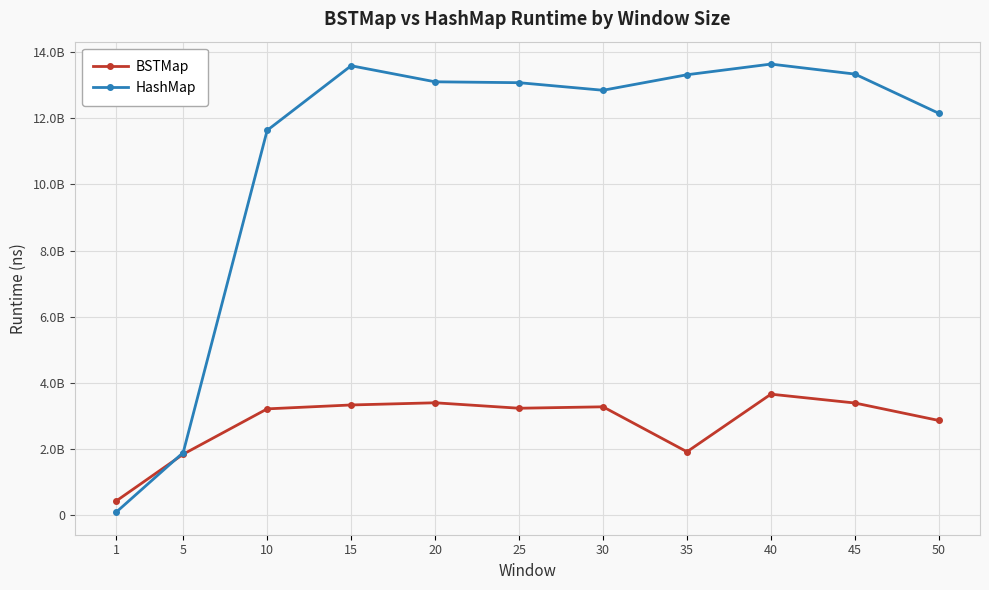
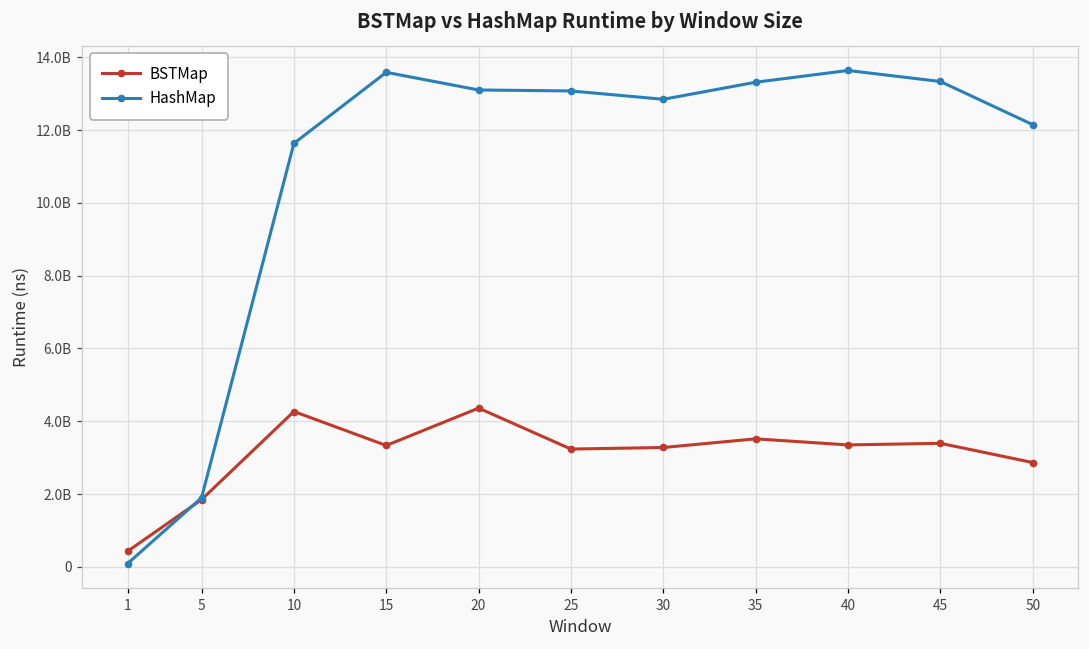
BSTMap, 10: 3200000000 -> 4300000000
BSTMap, 20: 3400000000 -> 4400000000
BSTMap, 35: 1900000000 -> 3500000000
BSTMap, 40: 3700000000 -> 3300000000
